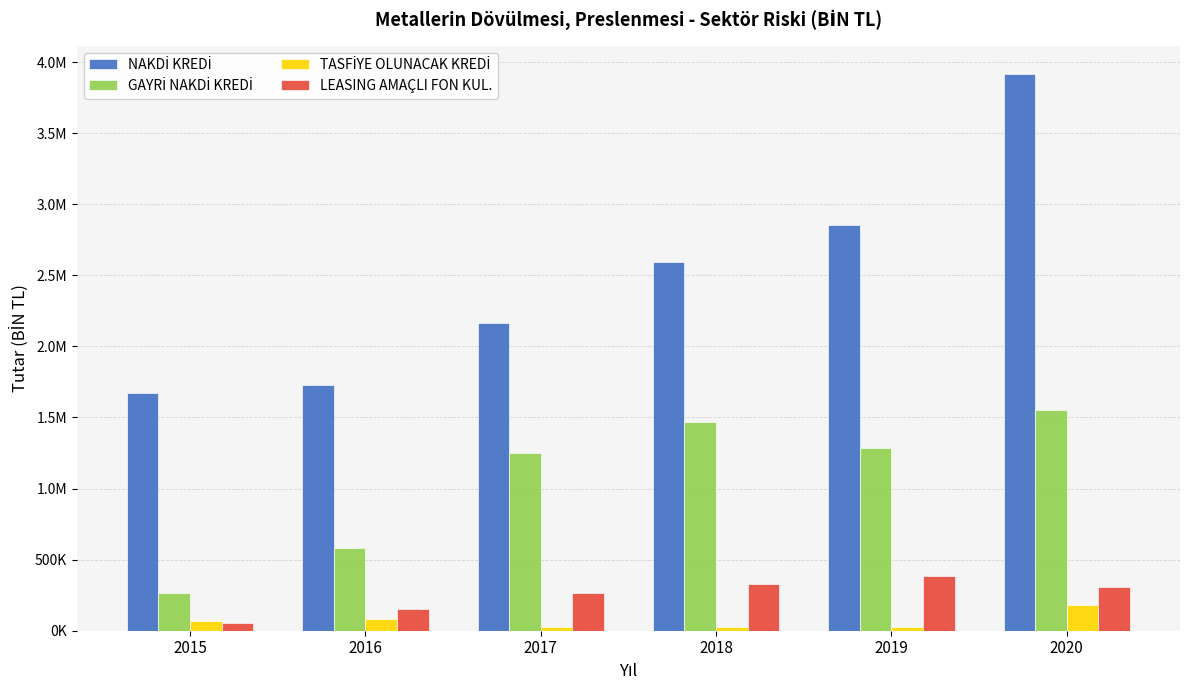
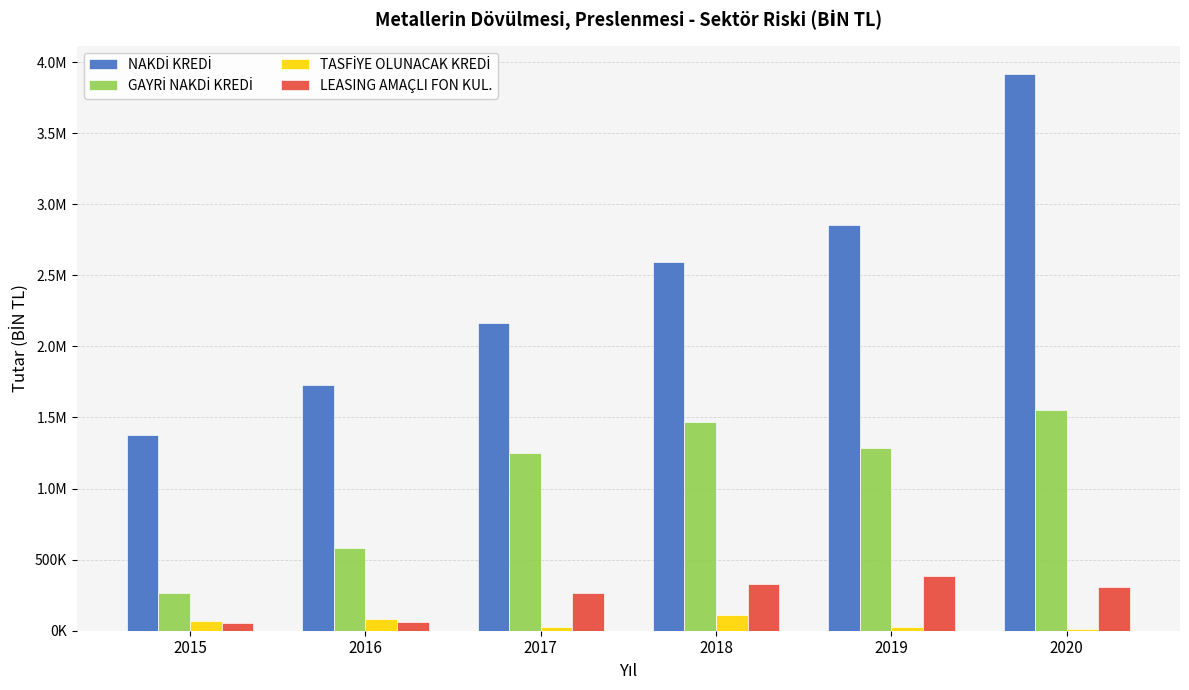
NAKDİ KREDİ, 2015: 1670000 -> 1380000
LEASING AMAÇLI FON KUL., 2016: 150000 -> 60000
TASFİYE OLUNACAK KREDİ, 2018: 20000 -> 110000
TASFİYE OLUNACAK KREDİ, 2020: 180000 -> 10000
